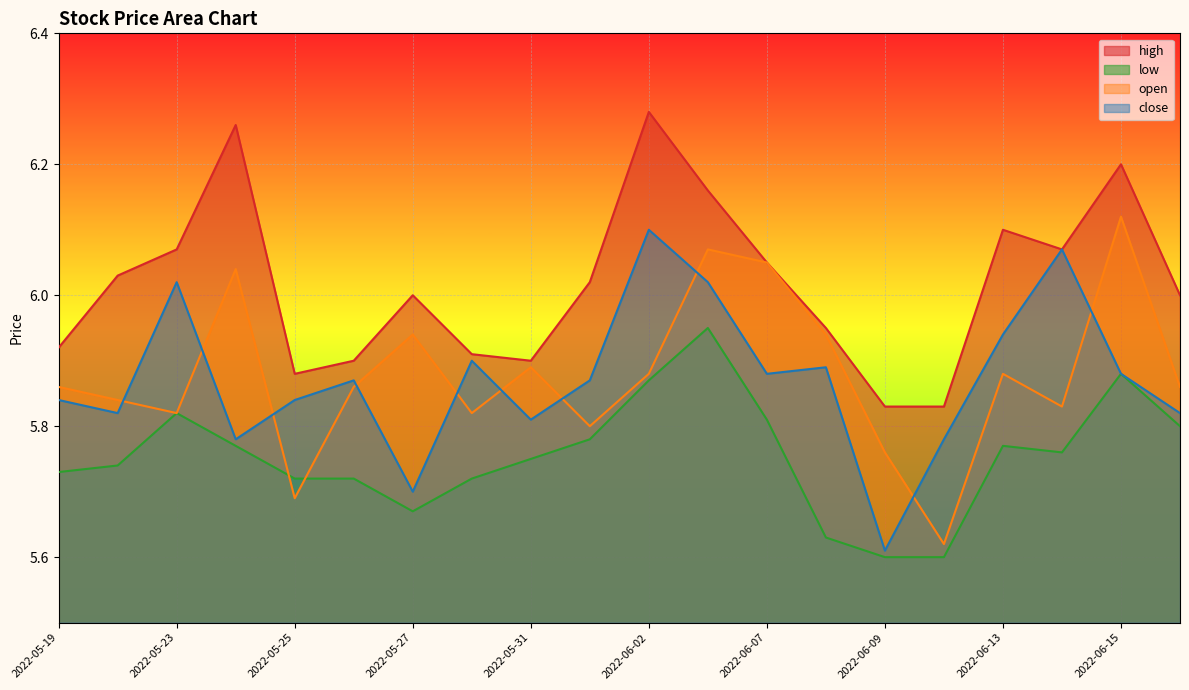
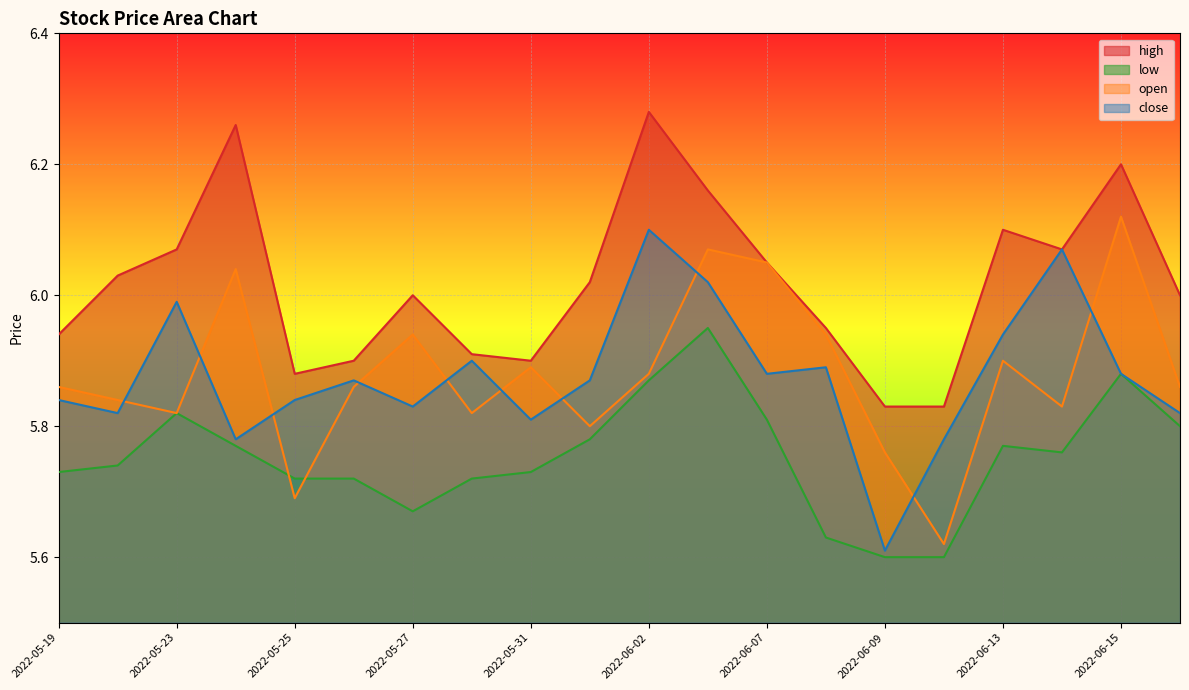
high, 2022-05-19: 5.92 -> 5.94
close, 2022-05-23: 6.02 -> 5.99
close, 2022-05-27: 5.70 -> 5.83
low, 2022-05-31: 5.75 -> 5.73
open, 2022-06-13: 5.88 -> 5.90
